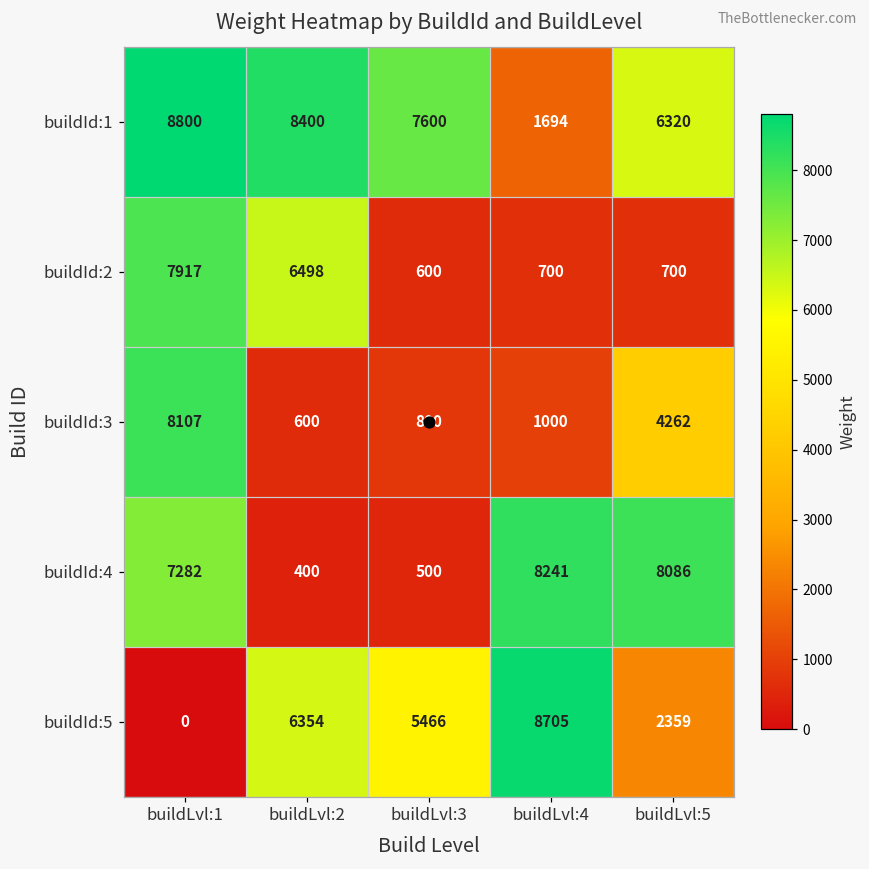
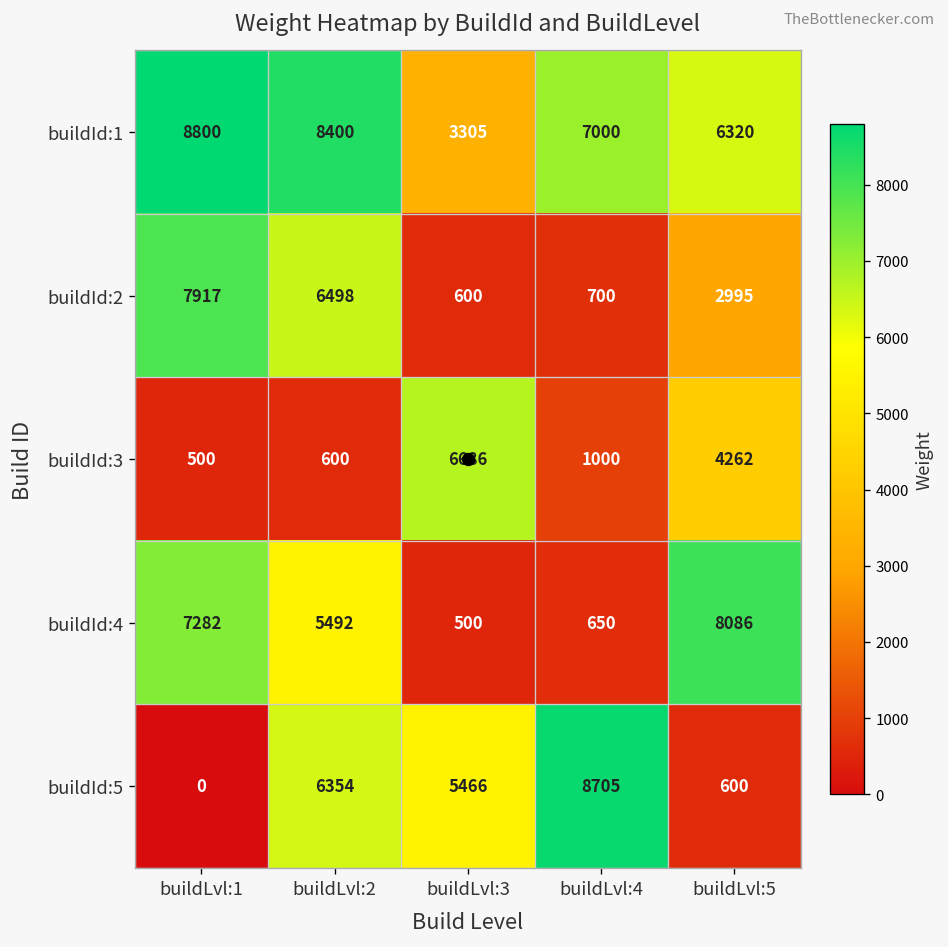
buildId:1, buildLvl:3: 7600 -> 3305
buildId:1, buildLvl:4: 1694 -> 7000
buildId:2, buildLvl:5: 700 -> 2995
buildId:3, buildLvl:1: 8107 -> 500
buildId:3, buildLvl:3: 800 -> 6686
buildId:4, buildLvl:2: 400 -> 5492
buildId:4, buildLvl:4: 8241 -> 650
buildId:5, buildLvl:5: 2359 -> 600
